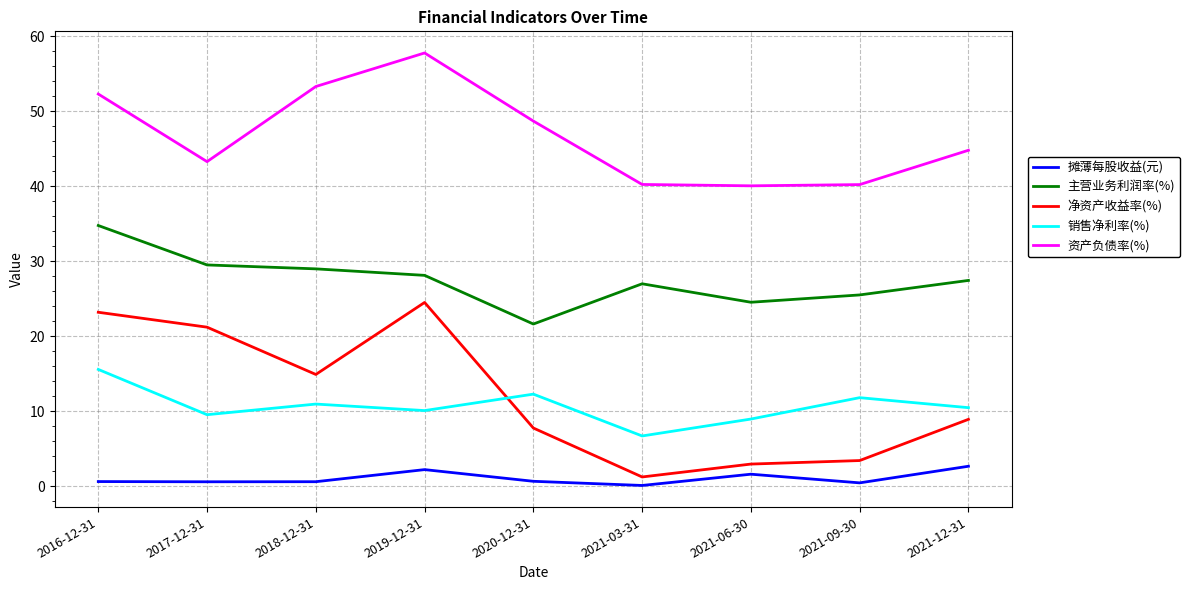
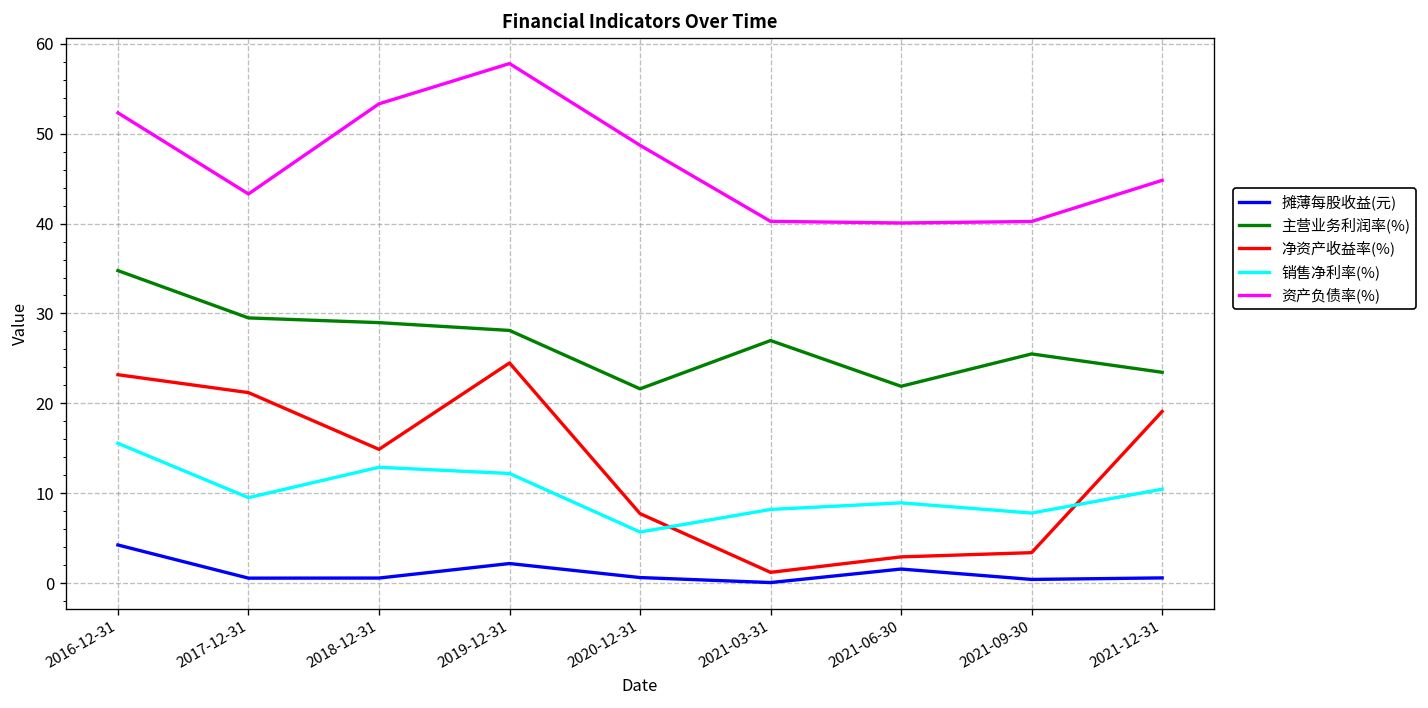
摊薄每股收益(元), 2016-12-31: 1 -> 4
销售净利率(%), 2018-12-31: 11 -> 13
销售净利率(%), 2019-12-31: 10 -> 12
销售净利率(%), 2020-12-31: 12 -> 6
销售净利率(%), 2021-03-31: 7 -> 8
主营业务利润率(%), 2021-06-30: 25 -> 22
销售净利率(%), 2021-09-30: 12 -> 8
摊薄每股收益(元), 2021-12-31: 3 -> 1
主营业务利润率(%), 2021-12-31: 27 -> 23
净资产收益率(%), 2021-12-31: 9 -> 19
